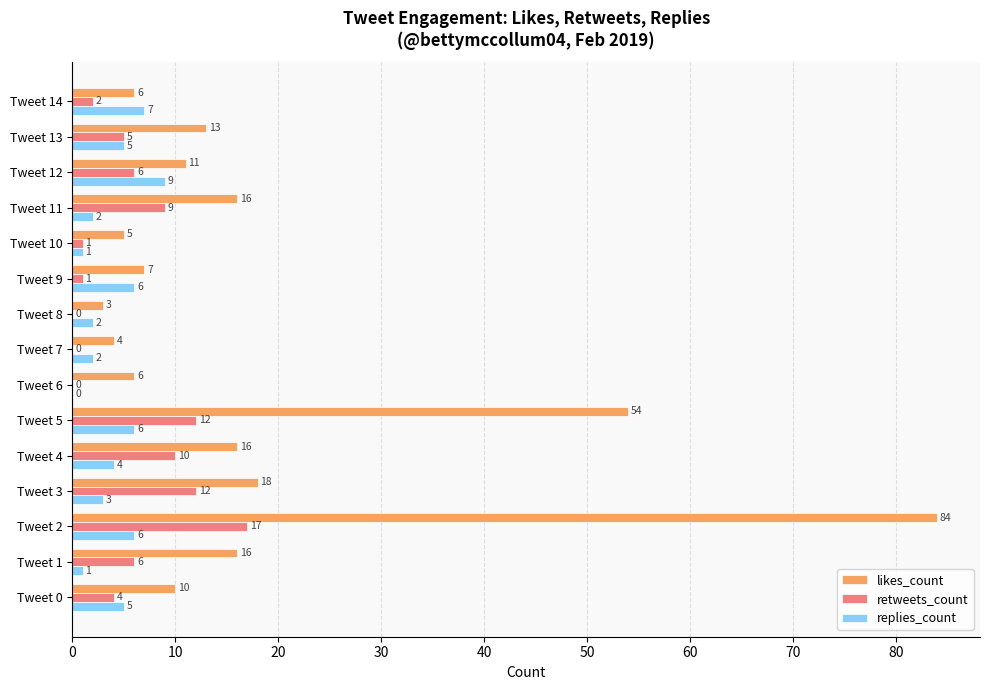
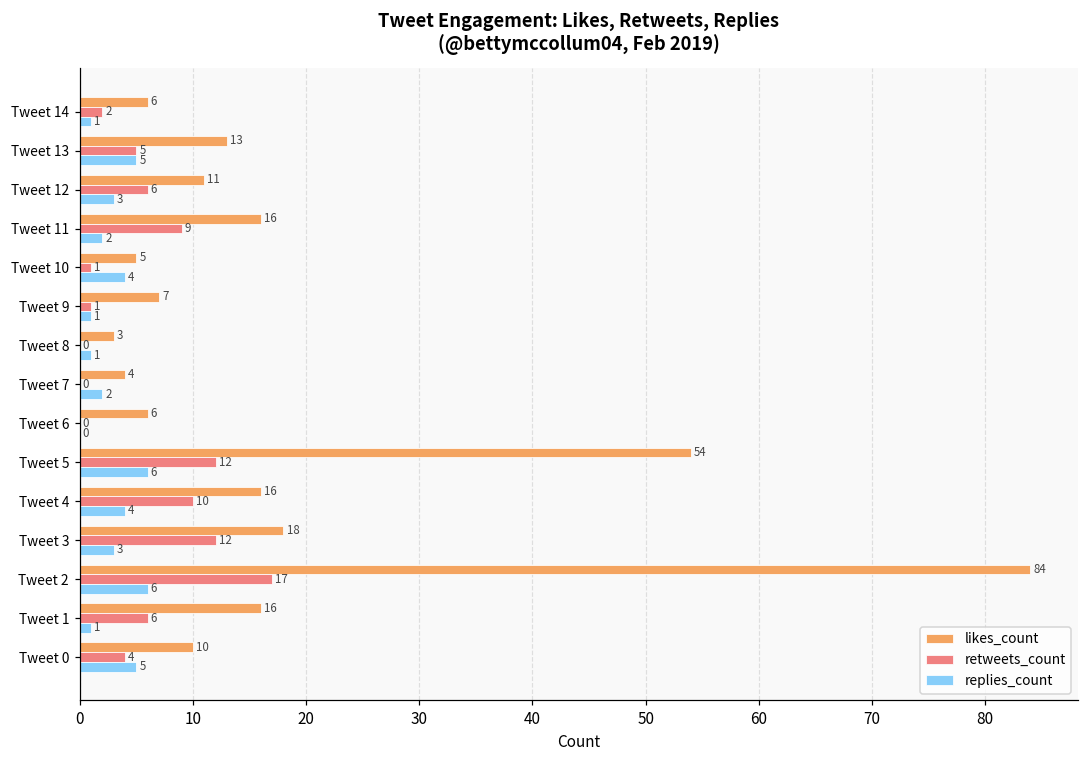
replies_count, Tweet 14: 7 -> 1
replies_count, Tweet 12: 9 -> 3
replies_count, Tweet 10: 1 -> 4
replies_count, Tweet 9: 6 -> 1
replies_count, Tweet 8: 2 -> 1
